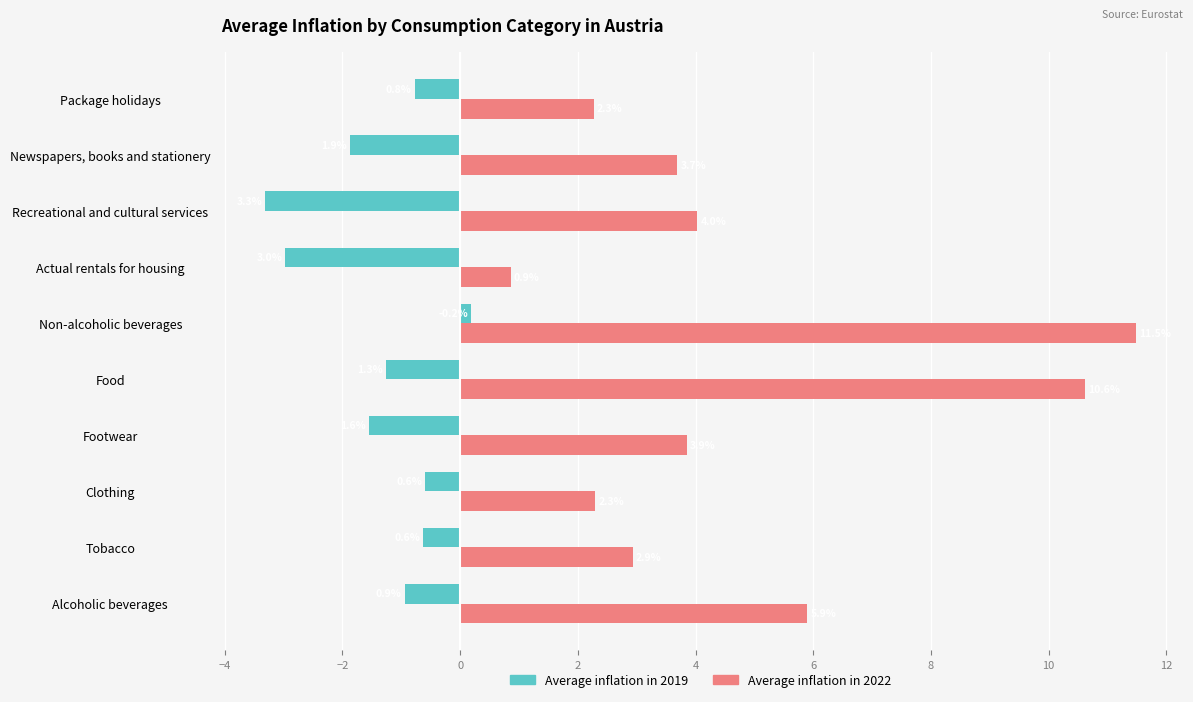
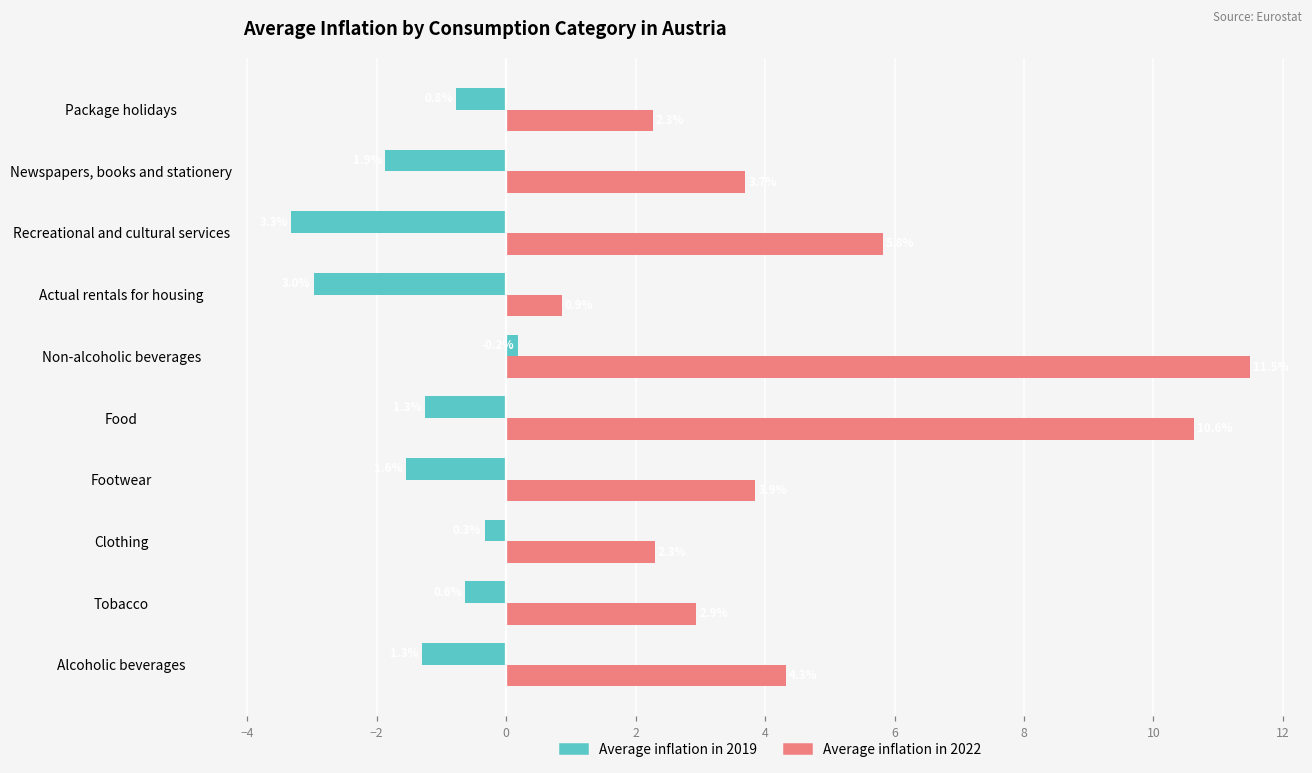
Average inflation in 2022, Recreational and cultural services: 4.0 -> 5.8
Average inflation in 2019, Clothing: -0.6 -> -0.3
Average inflation in 2019, Alcoholic beverages: -0.9 -> -1.3
Average inflation in 2022, Alcoholic beverages: 5.9 -> 4.3
